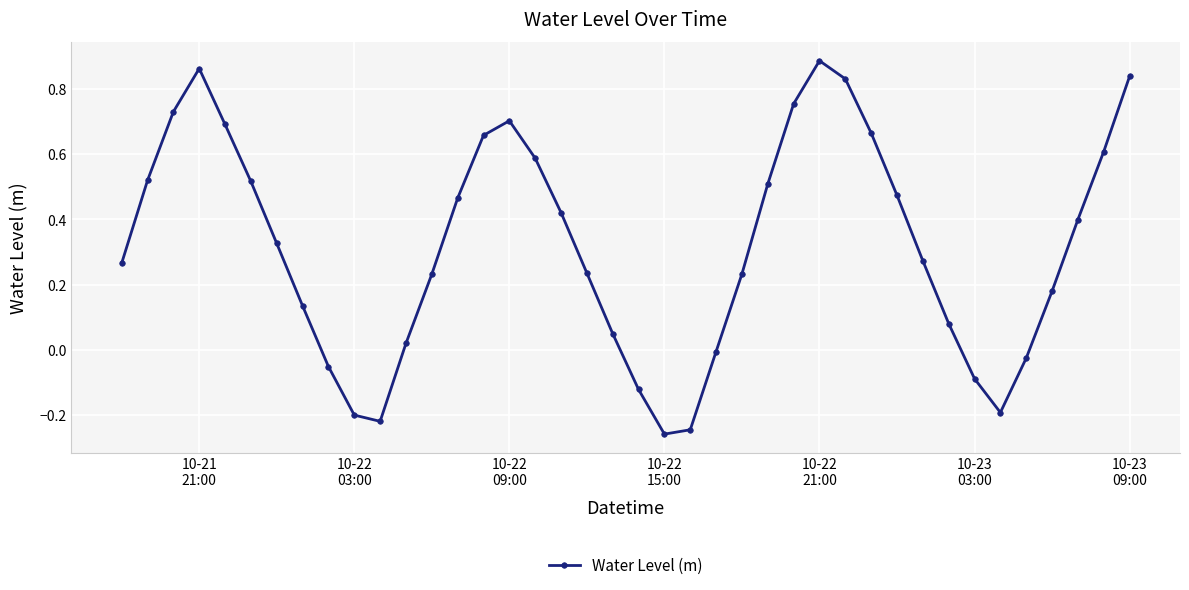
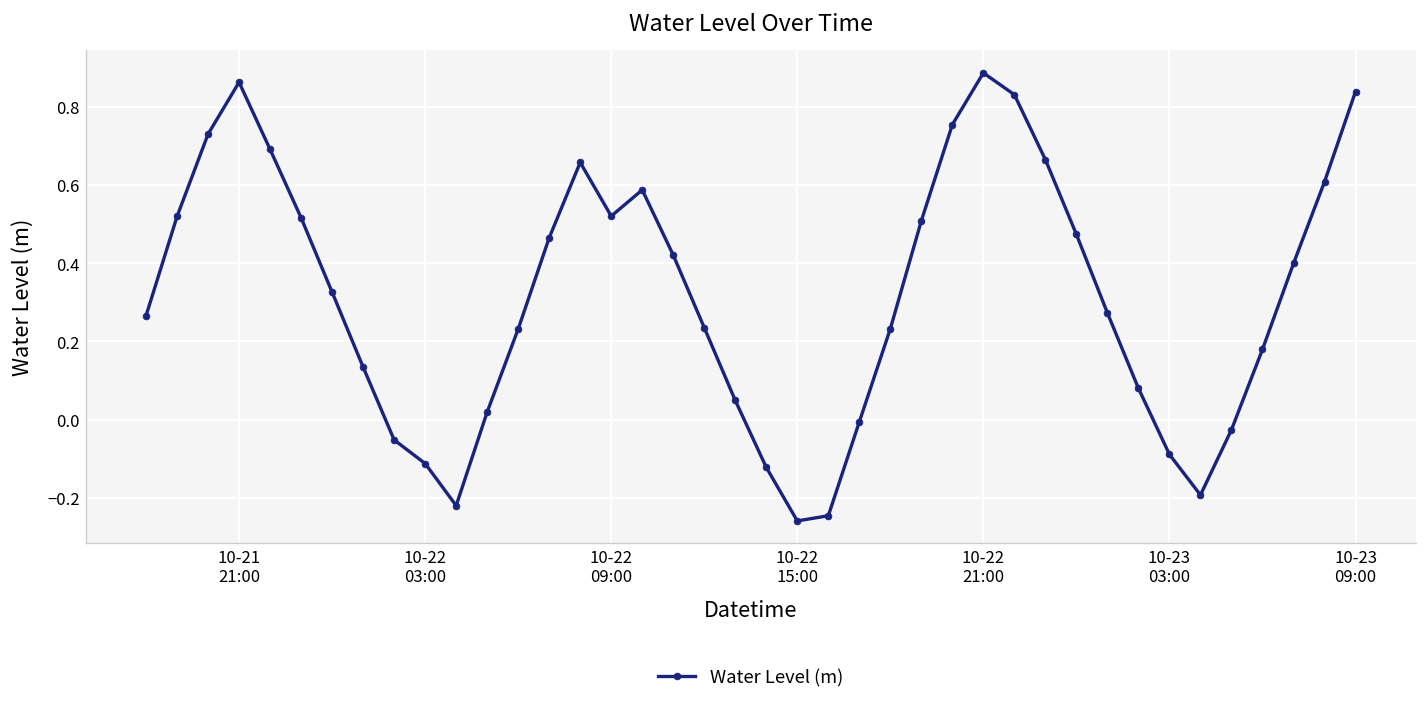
10-22 03:00: -0.20 -> -0.11
10-22 09:00: 0.70 -> 0.52
